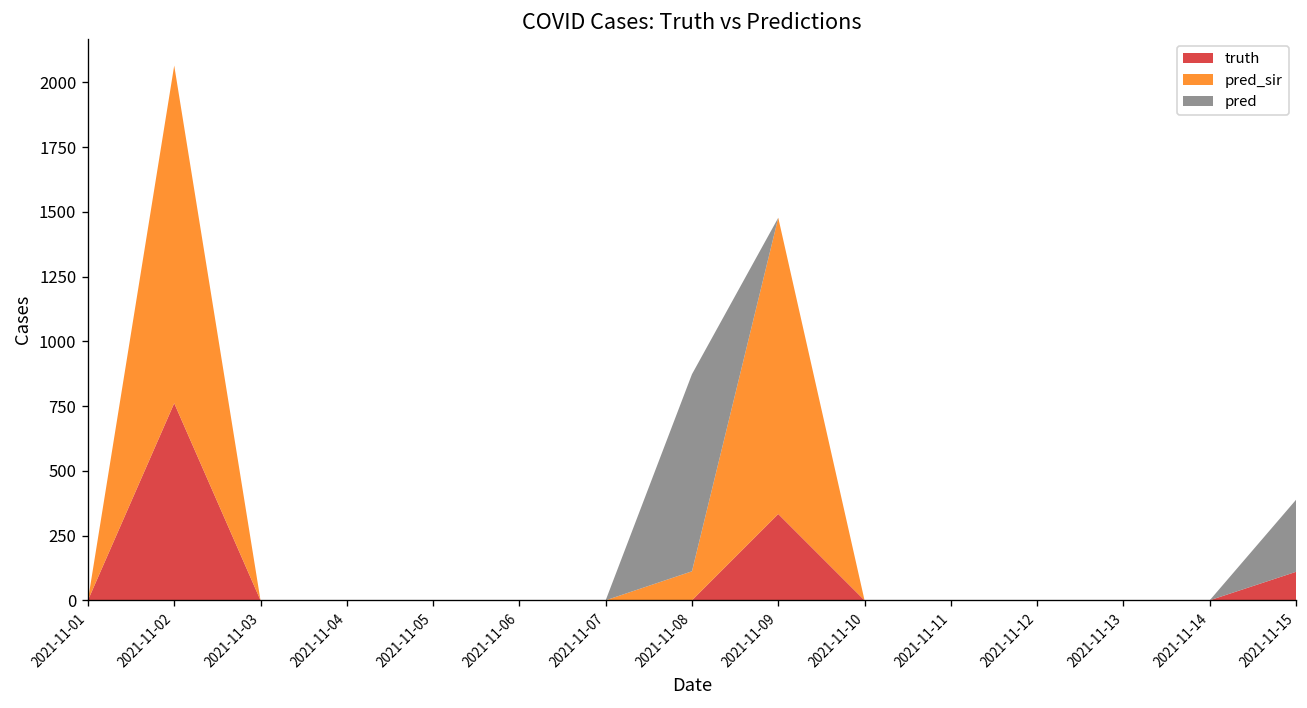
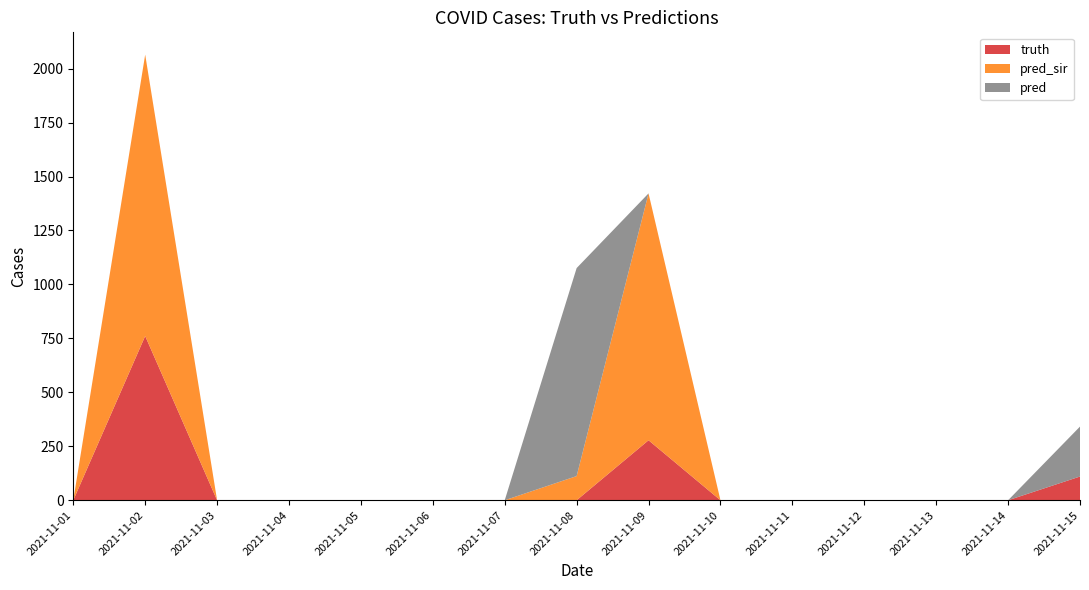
pred, 2021-11-08: 760 -> 960
truth, 2021-11-09: 330 -> 280
pred, 2021-11-15: 280 -> 230
